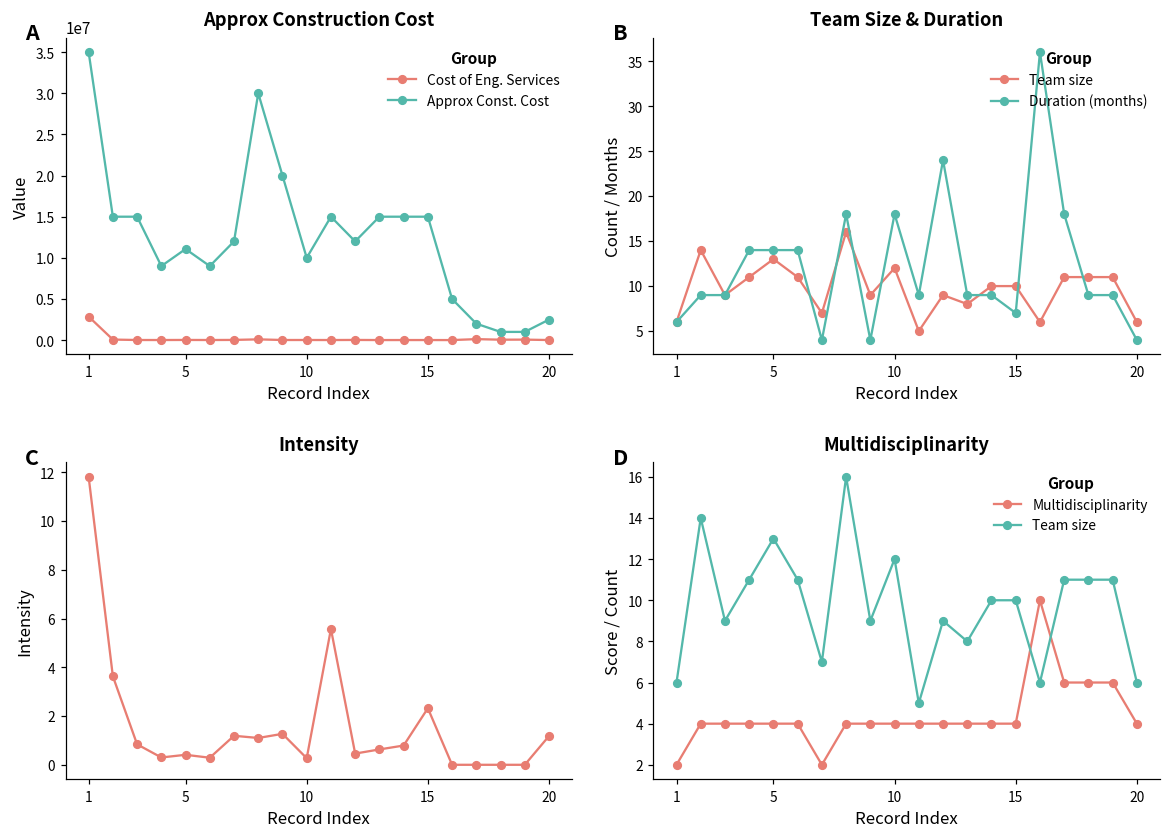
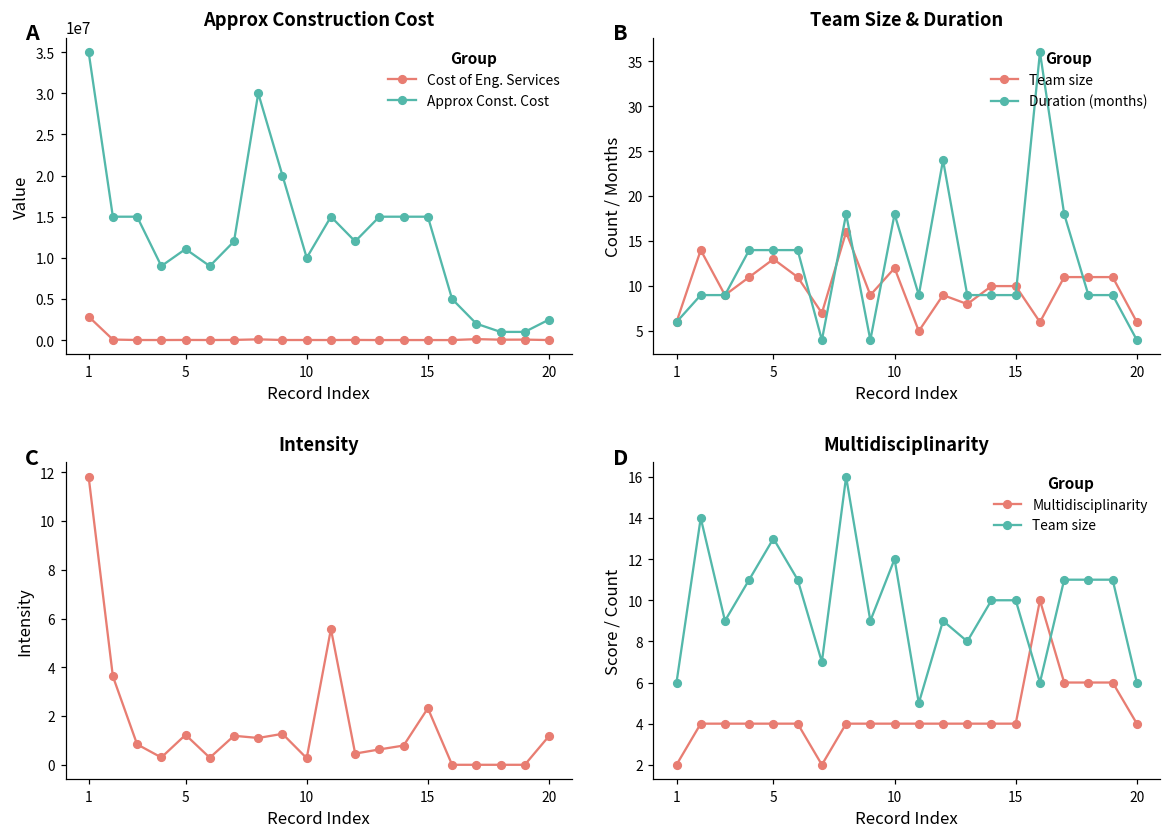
Team Size & Duration, Duration (months), 15: 7 -> 9
Intensity, 5: 0.4 -> 1.2
